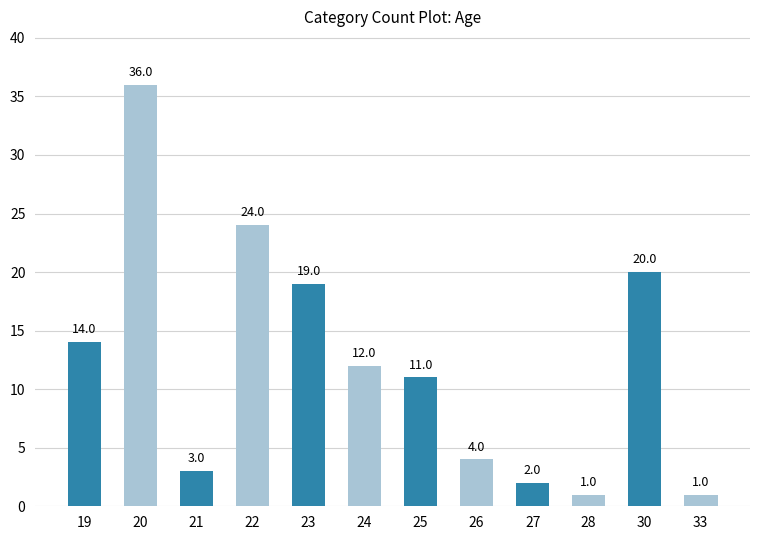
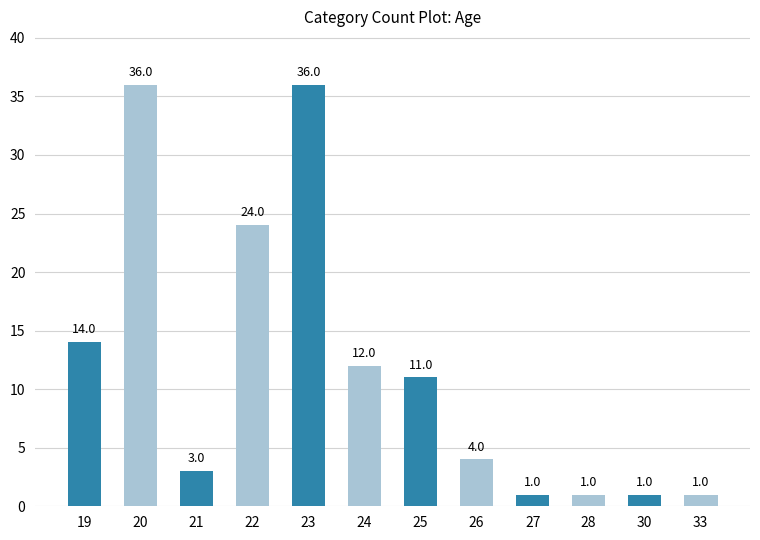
23: 19.0 -> 36.0
27: 2.0 -> 1.0
30: 20.0 -> 1.0
